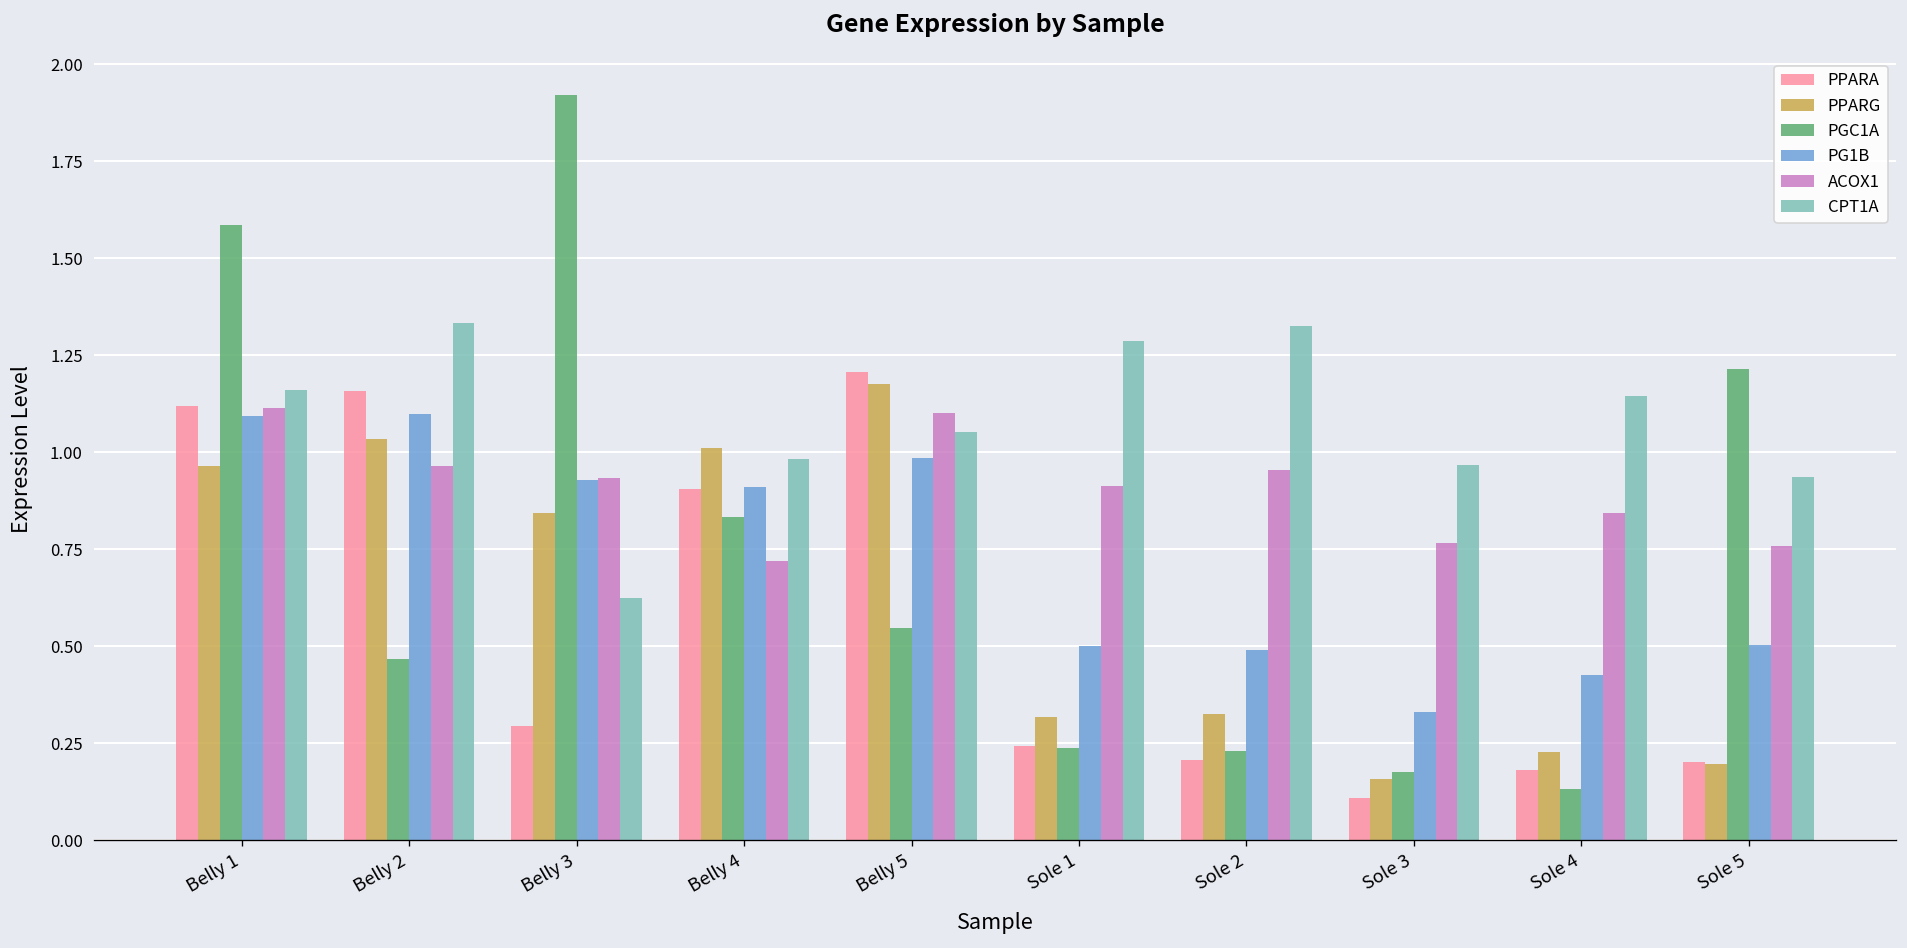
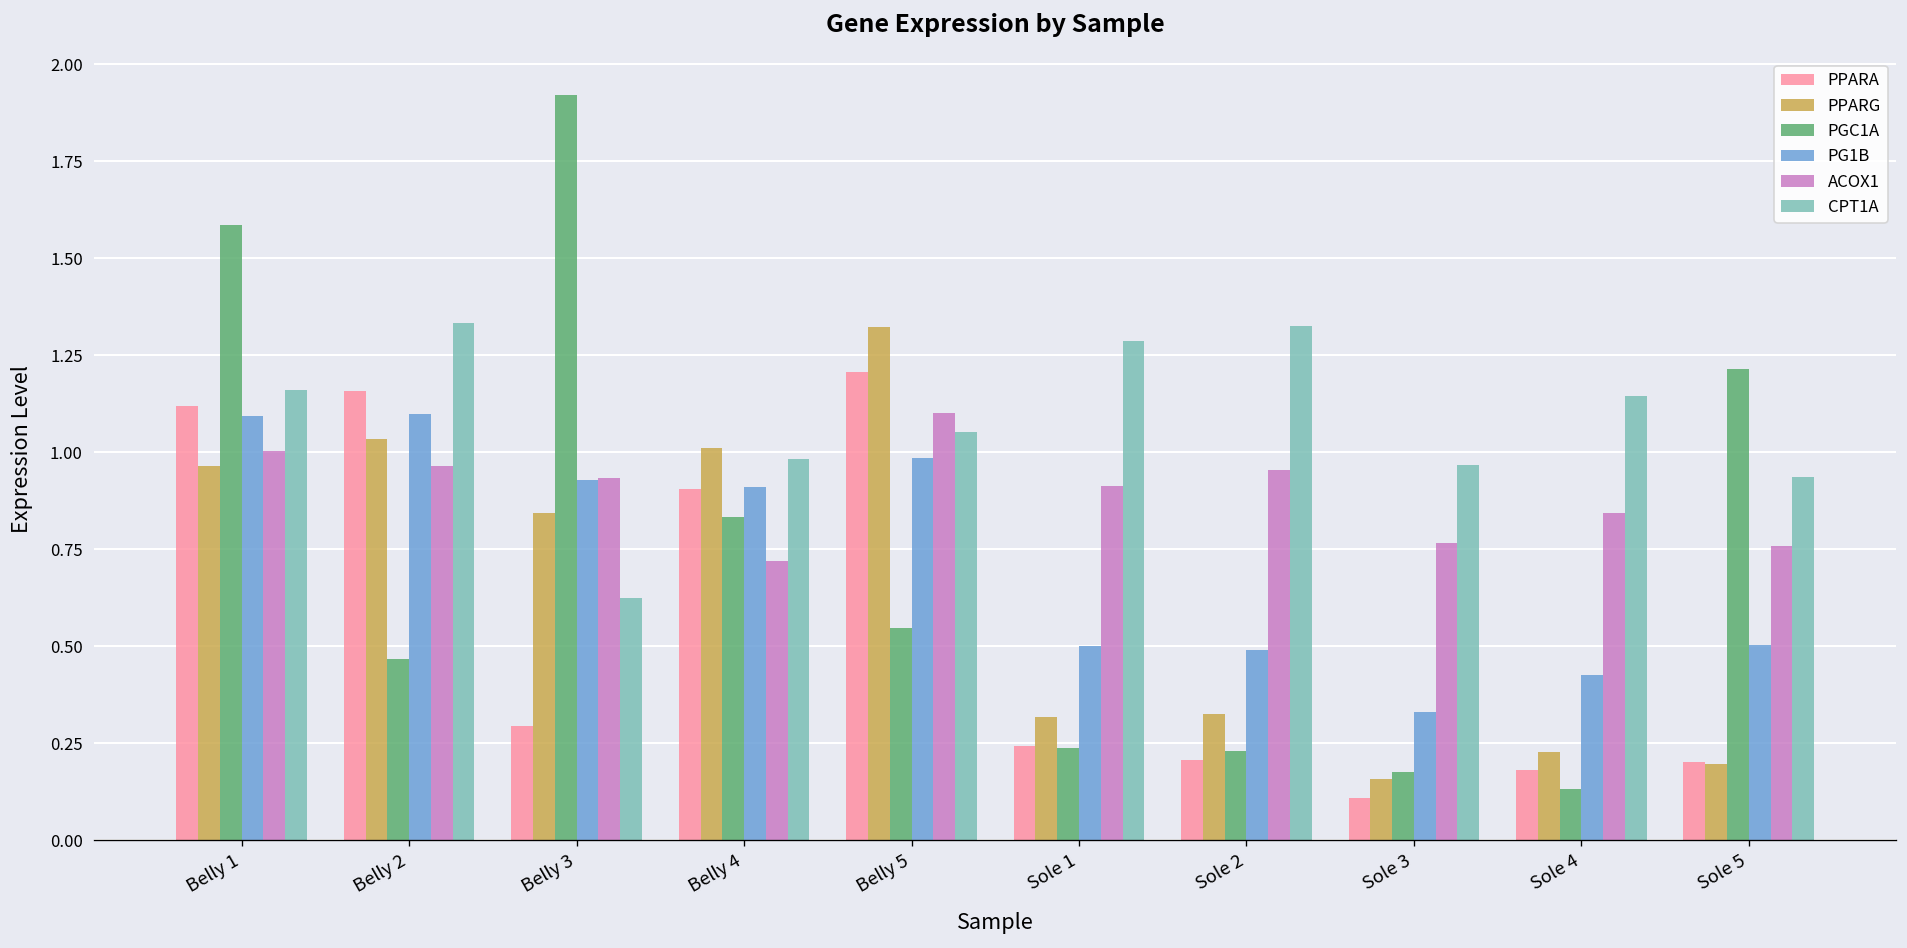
ACOX1, Belly 1: 1.11 -> 1.00
PPARG, Belly 5: 1.17 -> 1.32
